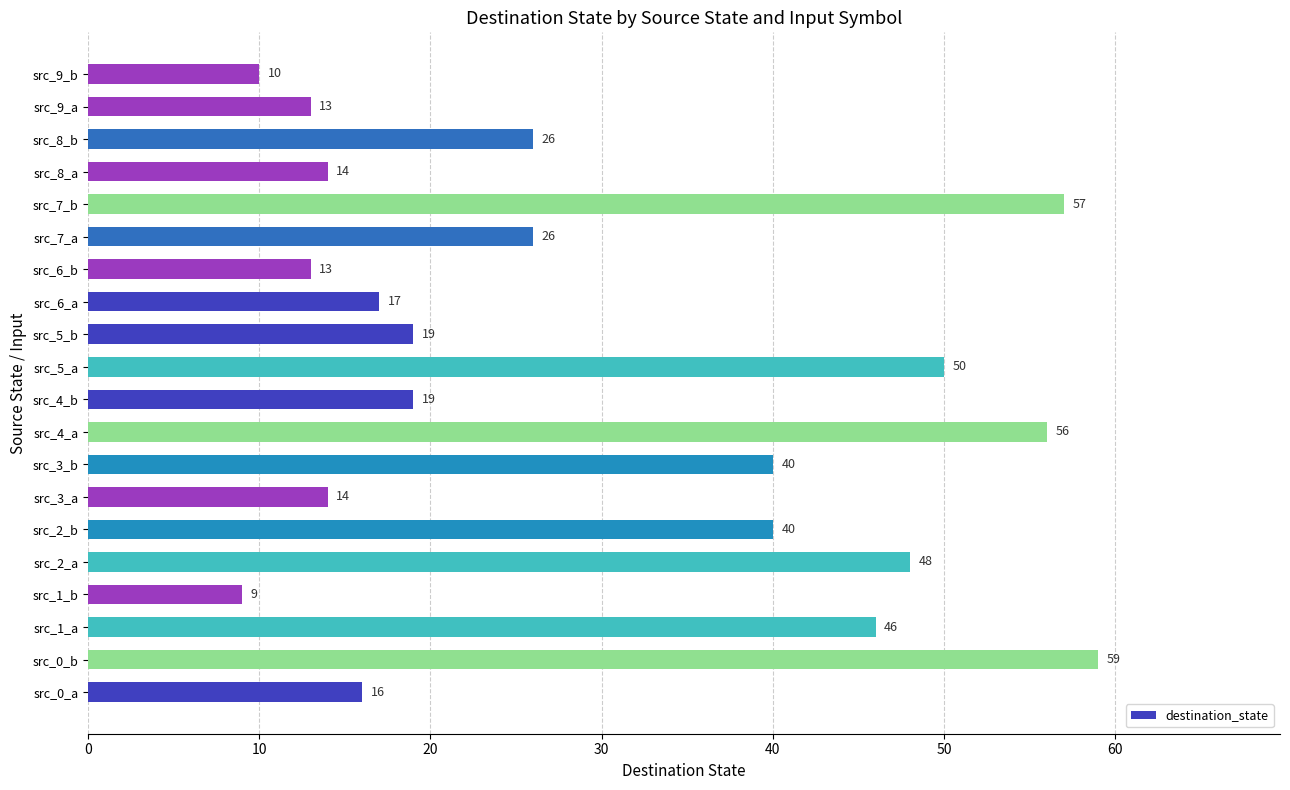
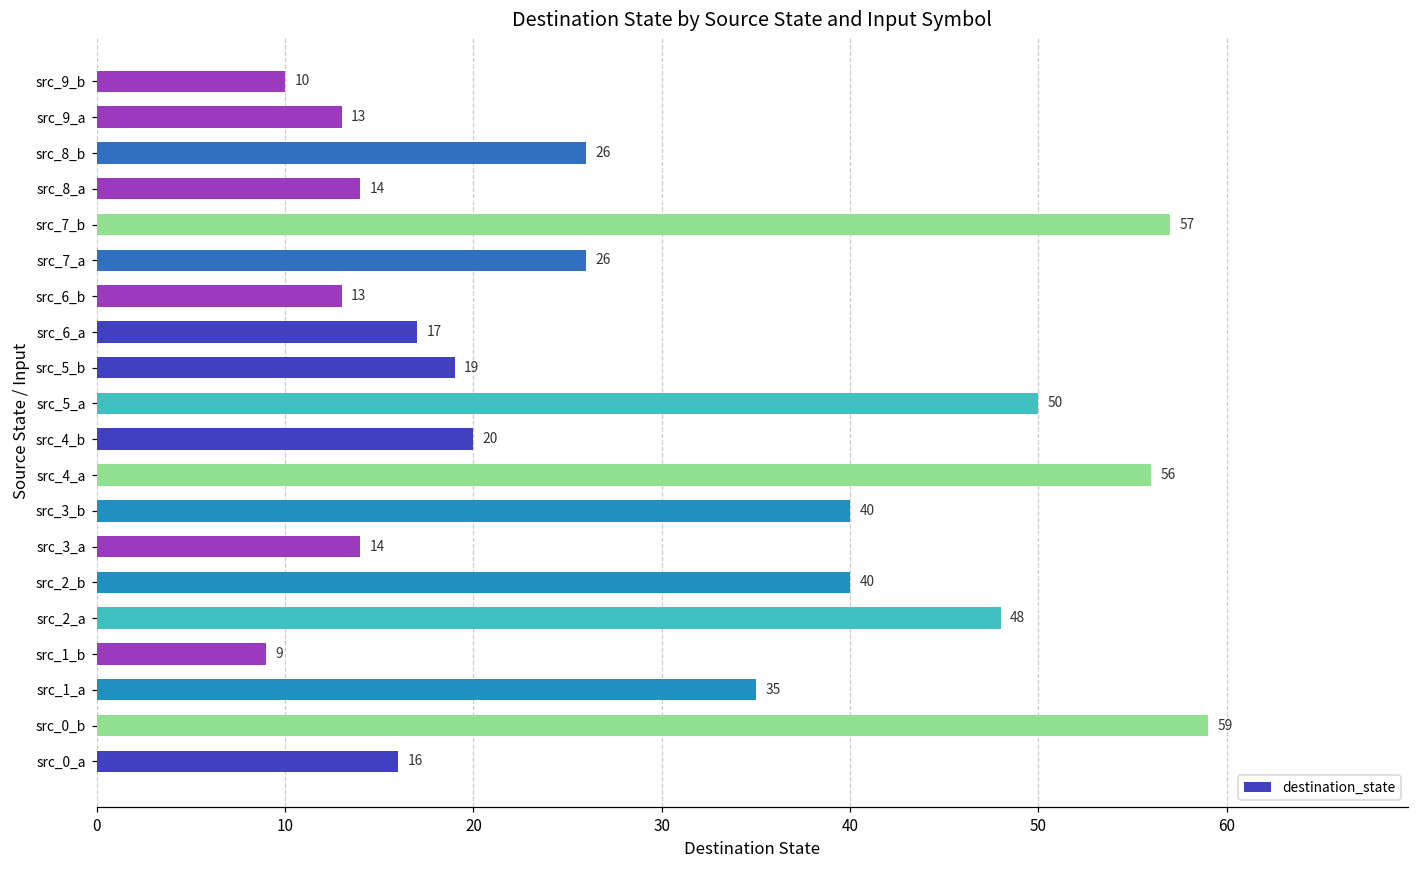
src_4_b: 19 -> 20
src_1_a: 46 -> 35
